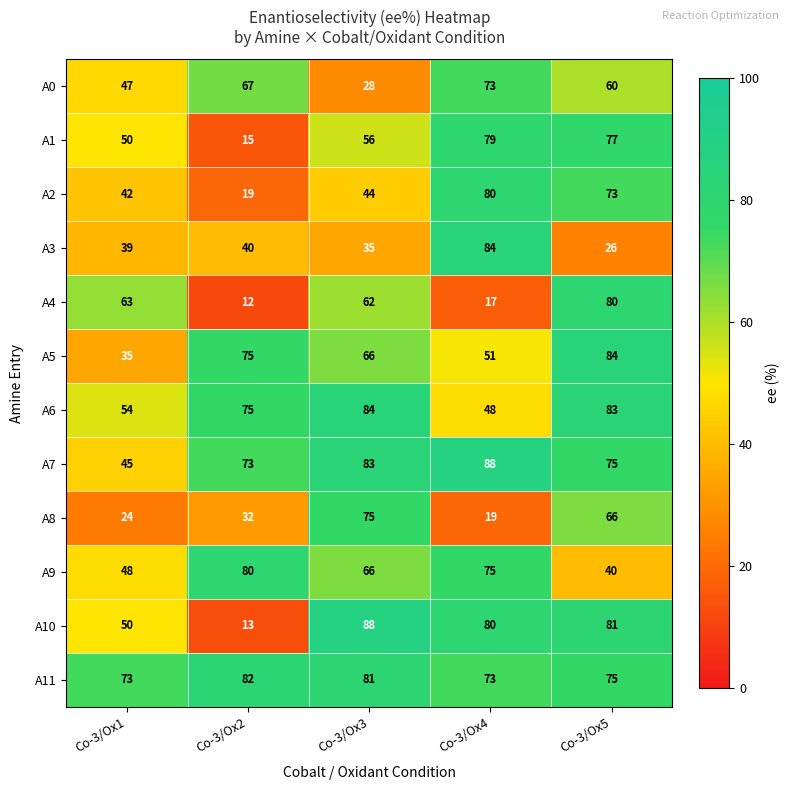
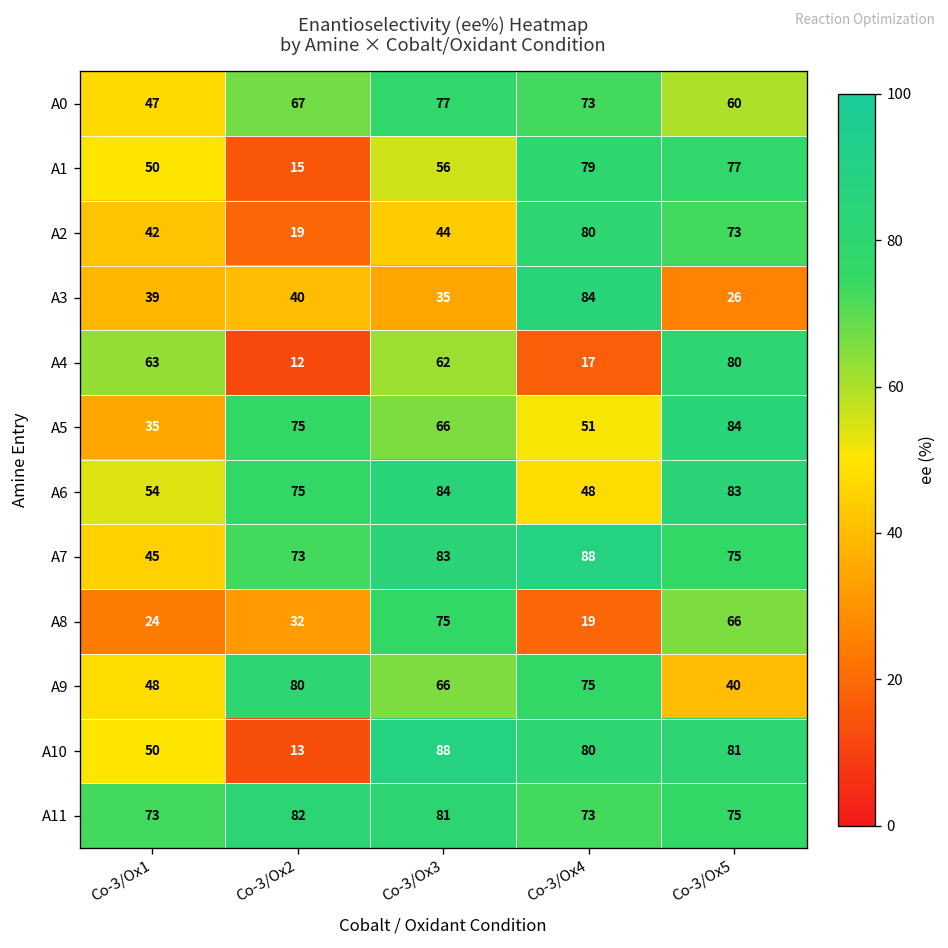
A0, Co-3/Ox3: 28 -> 77
